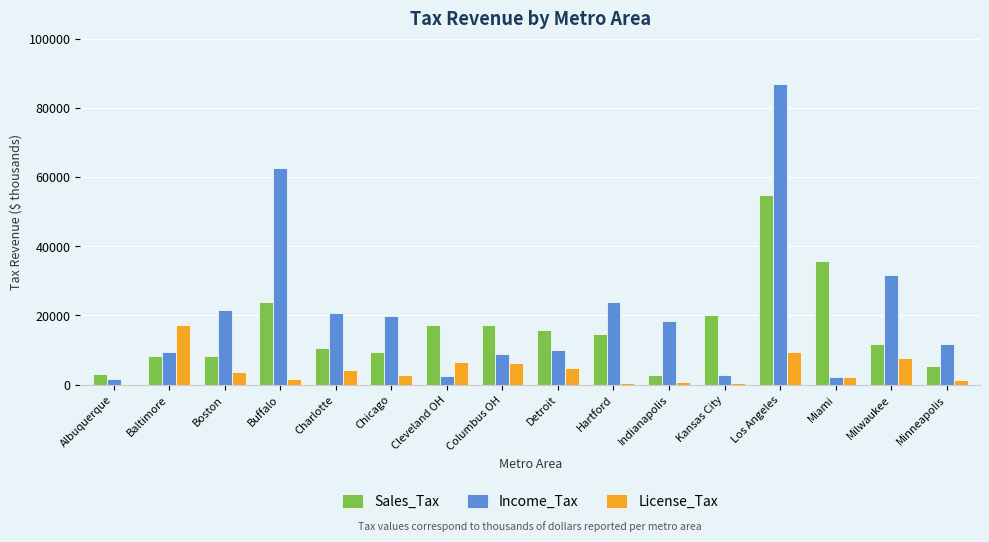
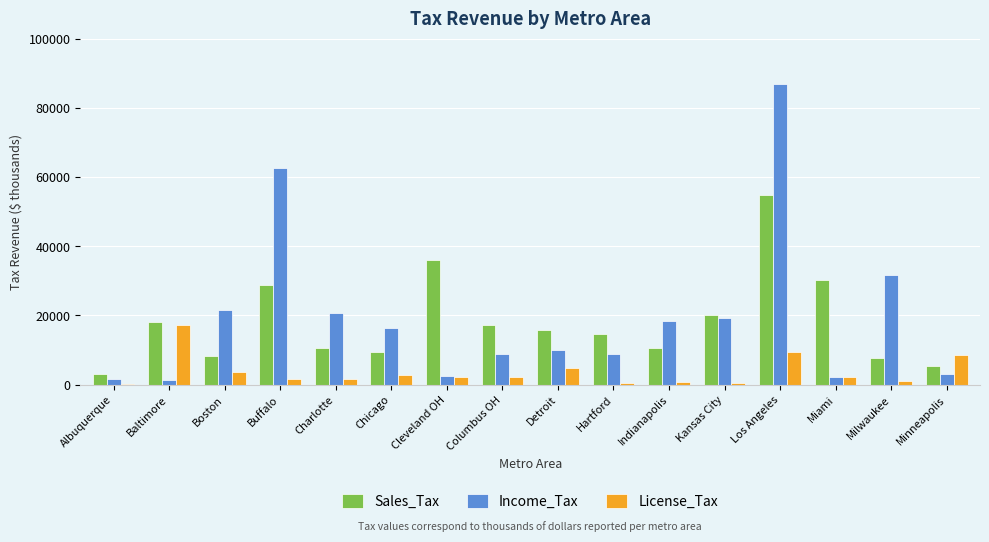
Sales_Tax, Baltimore: 8000 -> 18000
Income_Tax, Baltimore: 9000 -> 1000
Sales_Tax, Buffalo: 24000 -> 29000
License_Tax, Charlotte: 4000 -> 2000
Income_Tax, Chicago: 20000 -> 16000
Sales_Tax, Cleveland OH: 17000 -> 36000
License_Tax, Cleveland OH: 6000 -> 2000
License_Tax, Columbus OH: 6000 -> 2000
Income_Tax, Hartford: 24000 -> 9000
Sales_Tax, Indianapolis: 3000 -> 11000
Income_Tax, Kansas City: 3000 -> 19000
Sales_Tax, Miami: 36000 -> 30000
Sales_Tax, Milwaukee: 12000 -> 8000
License_Tax, Milwaukee: 8000 -> 1000
Income_Tax, Minneapolis: 12000 -> 3000
License_Tax, Minneapolis: 1000 -> 9000
